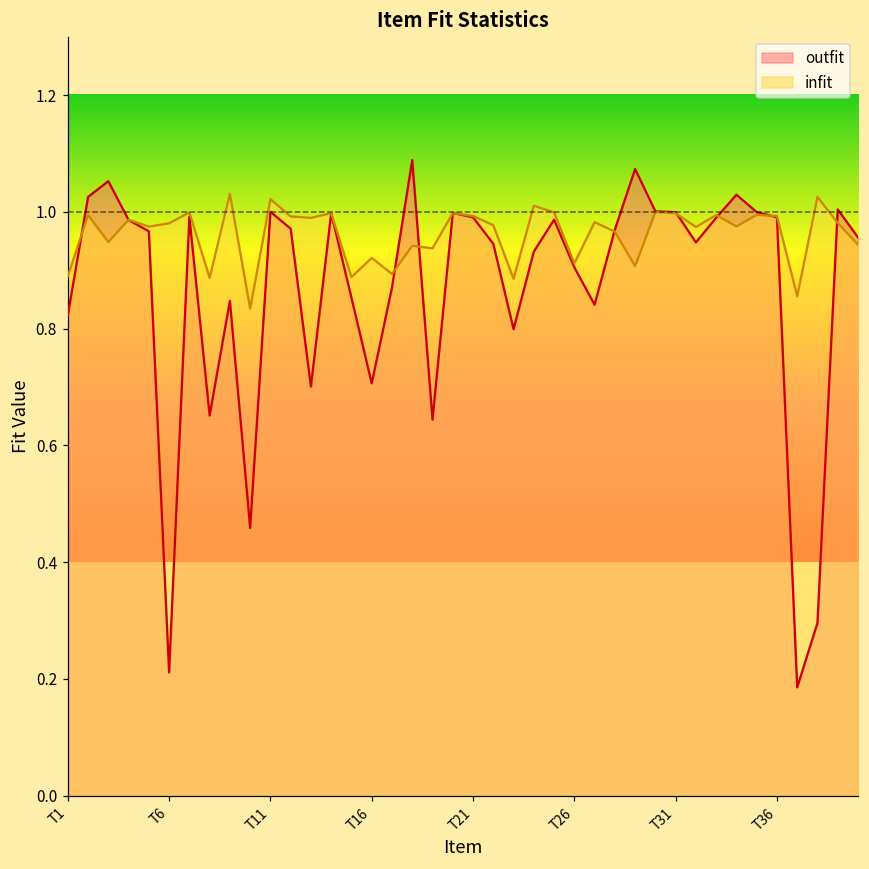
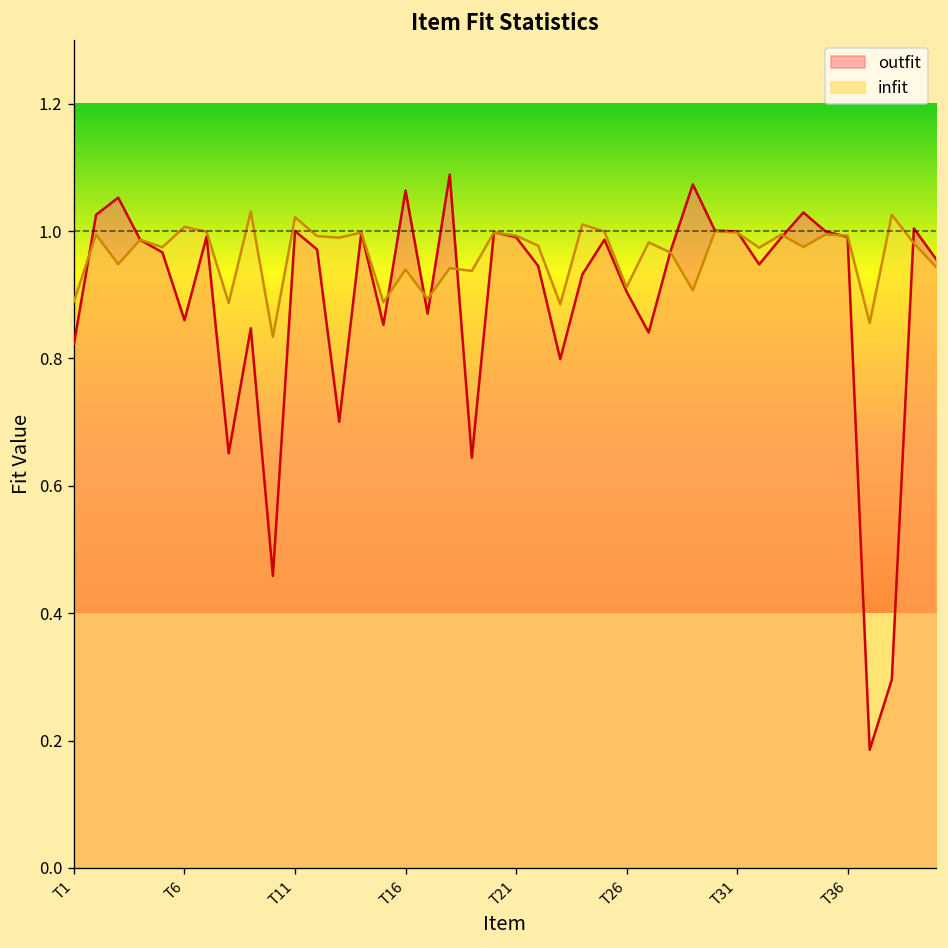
outfit, T6: 0.21 -> 0.86
infit, T6: 0.98 -> 1.01
outfit, T16: 0.71 -> 1.06
infit, T16: 0.92 -> 0.94
